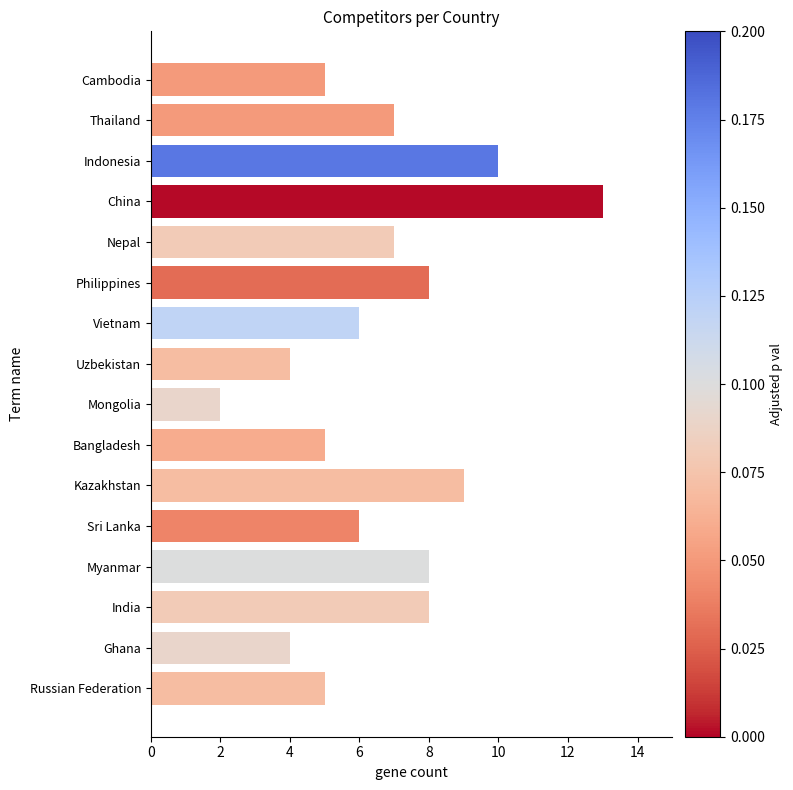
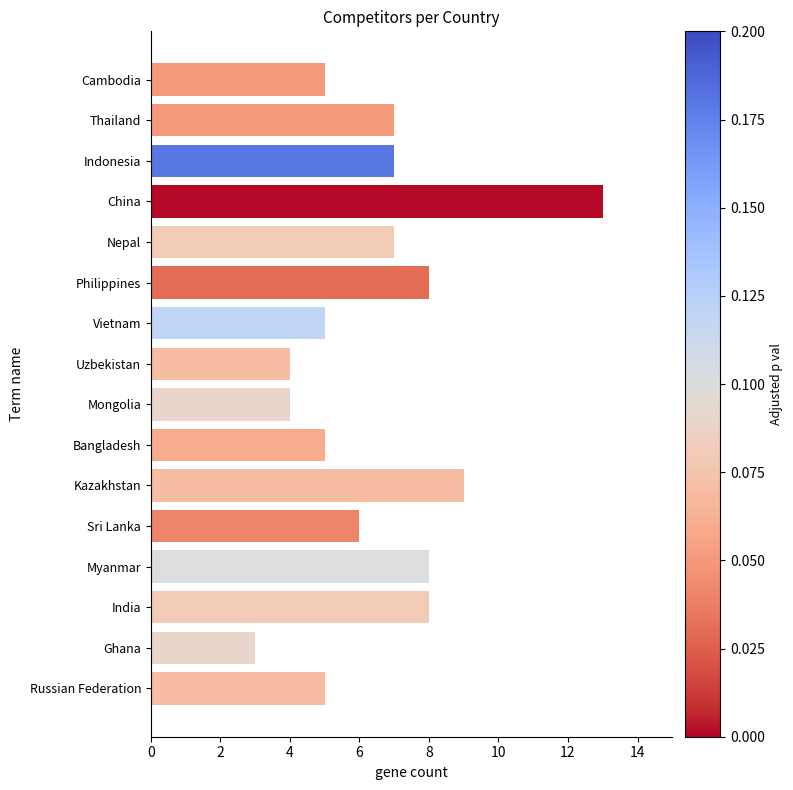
Indonesia: 10 -> 7
Vietnam: 6 -> 5
Mongolia: 2 -> 4
Ghana: 4 -> 3
